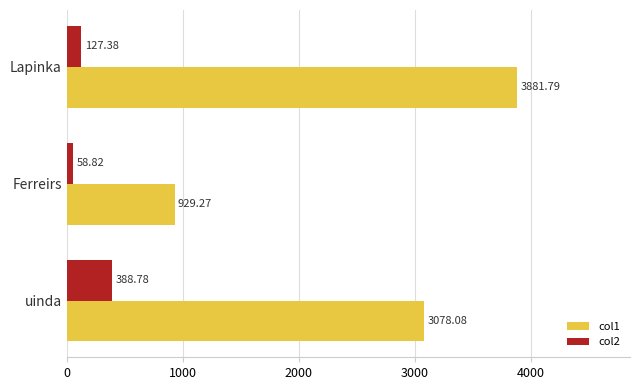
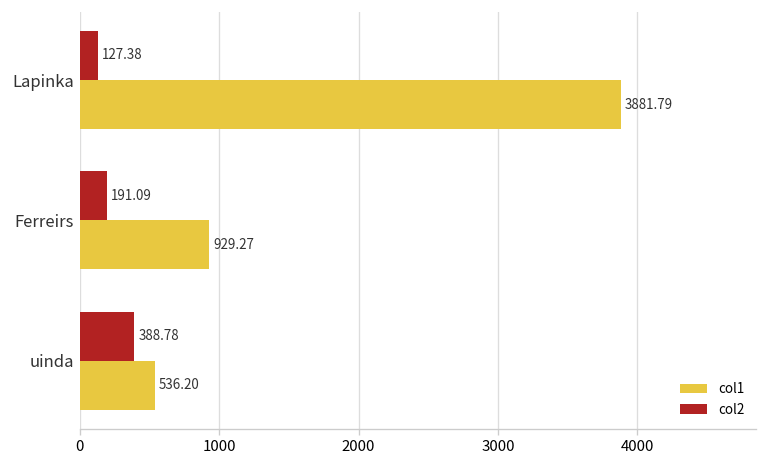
col2, Ferreirs: 58.82 -> 191.09
col1, uinda: 3078.08 -> 536.20
